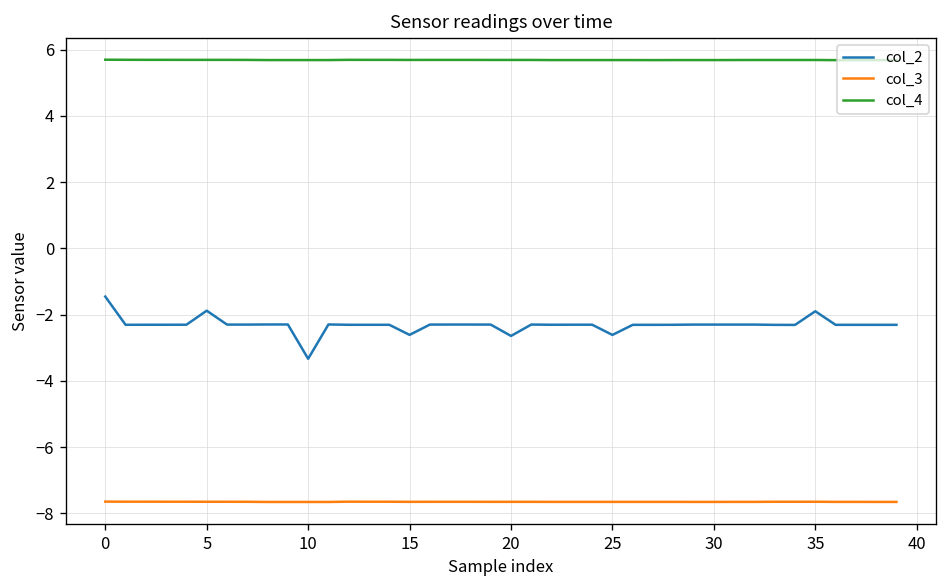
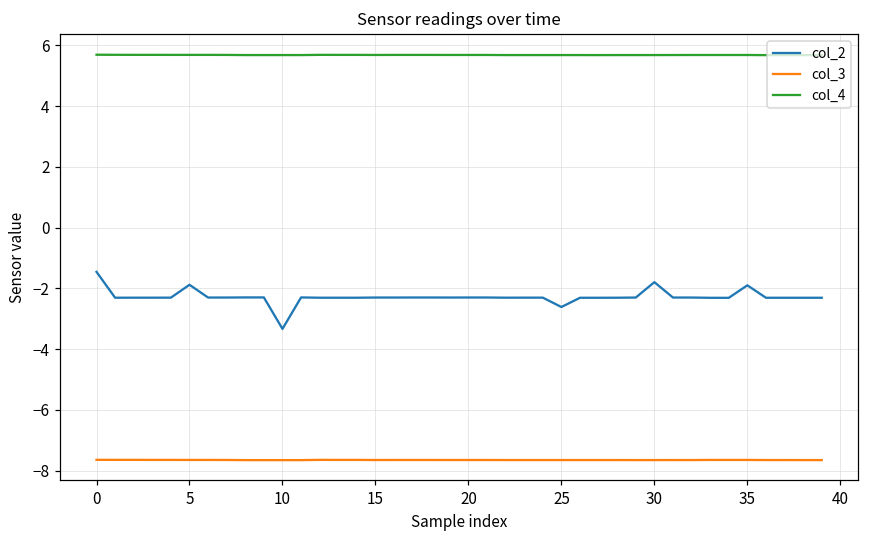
col_2, 15: -2.6 -> -2.3
col_2, 20: -2.6 -> -2.3
col_2, 30: -2.3 -> -1.8
